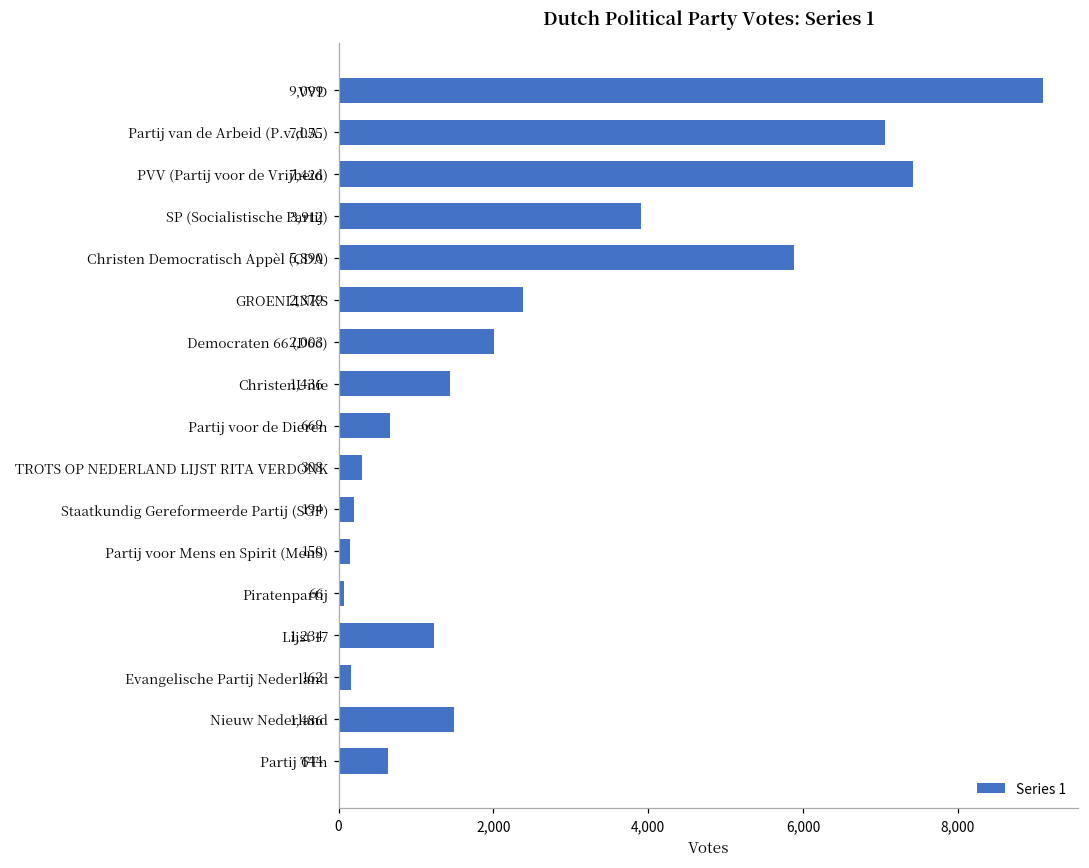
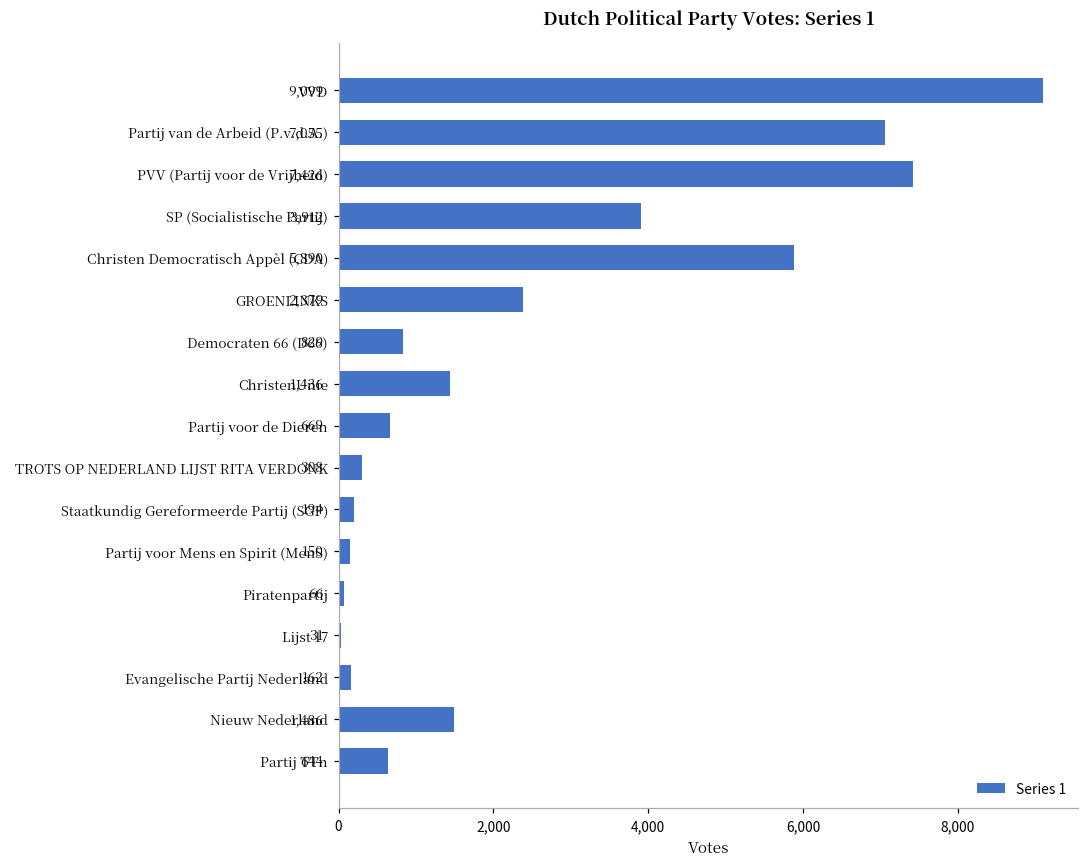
Democraten 66 (D66): 2,003 -> 829
Lijst 17: 1,234 -> 31
